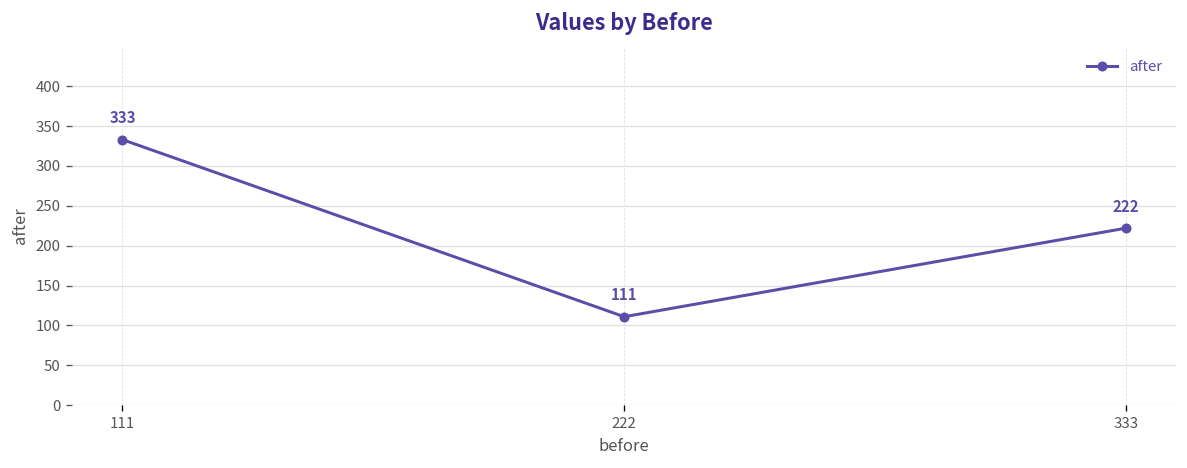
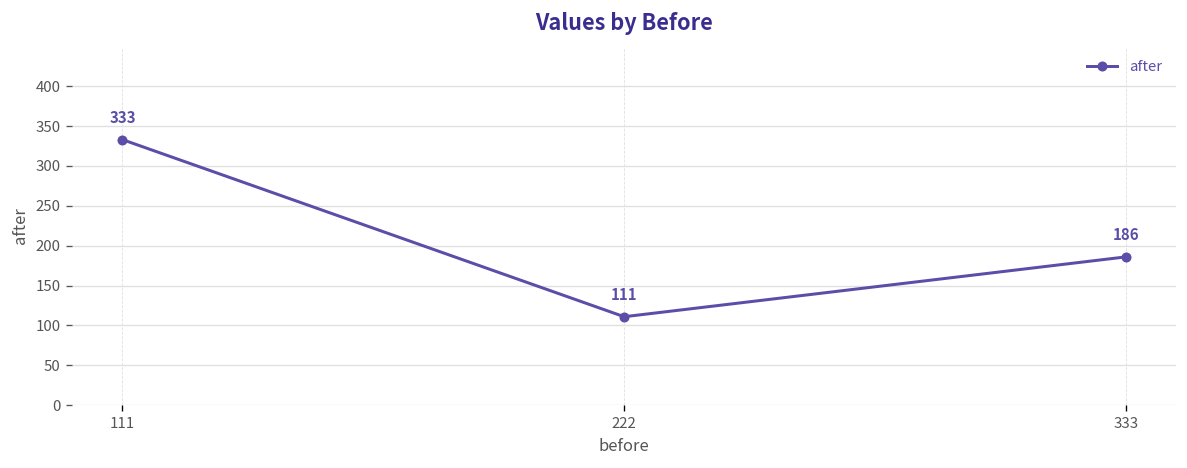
333: 222 -> 186
